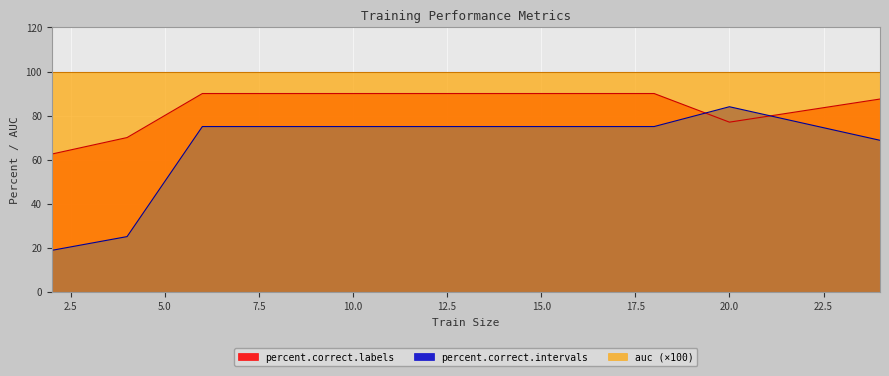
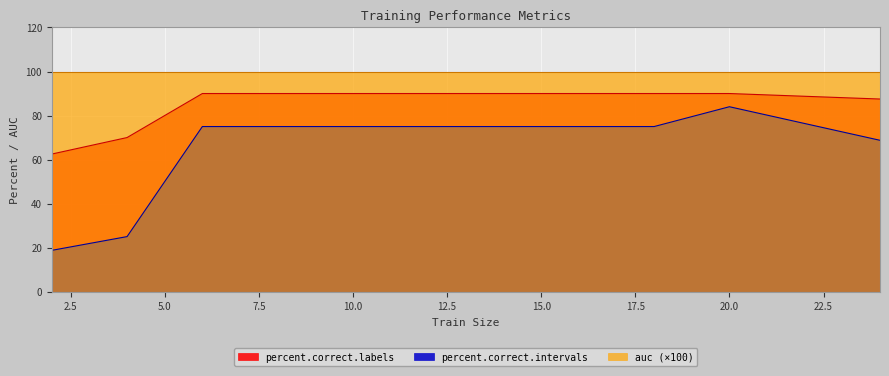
percent.correct.labels, 20.0: 77 -> 90
